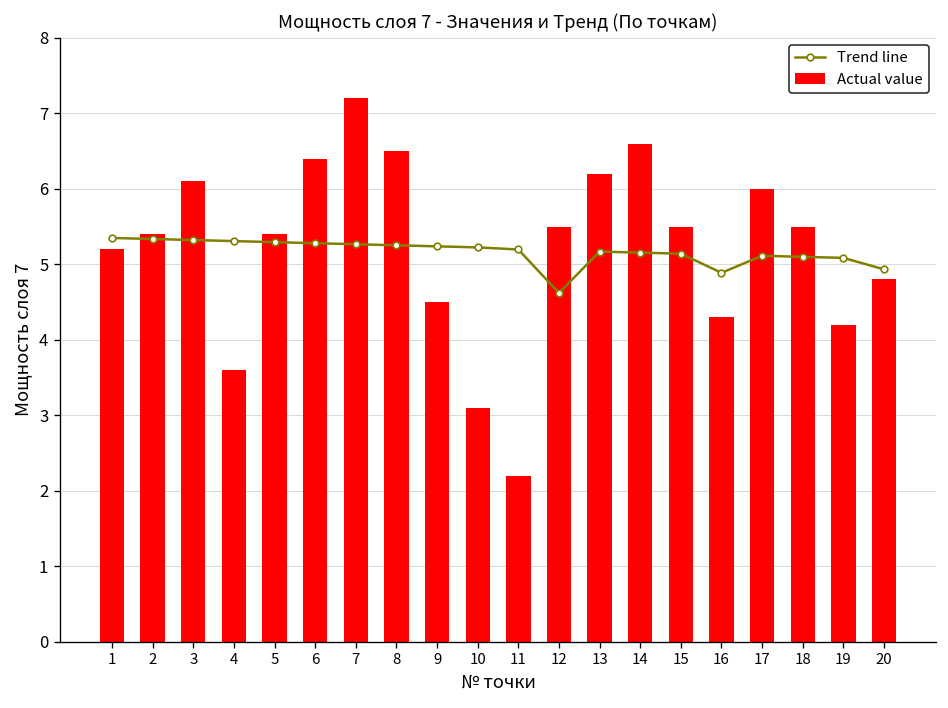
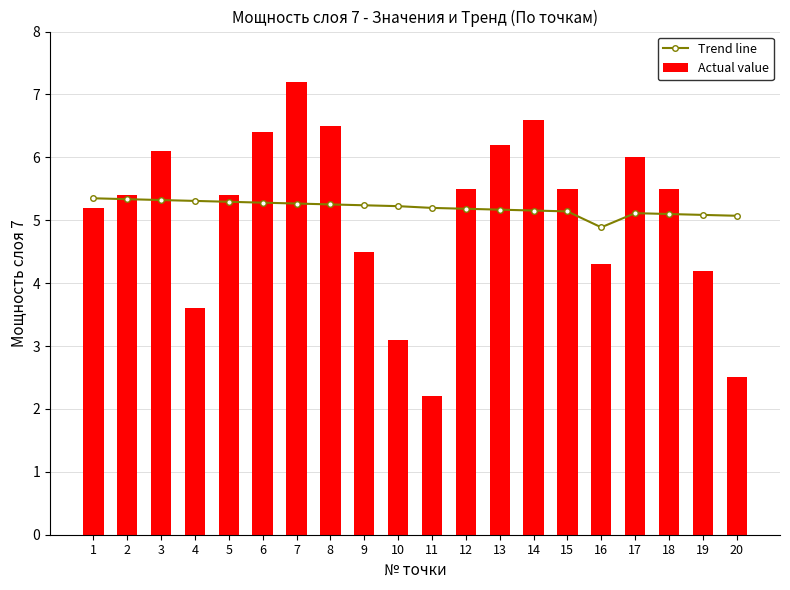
Trend line, 12: 4.6 -> 5.2
Actual value, 20: 4.8 -> 2.5
Trend line, 20: 4.9 -> 5.1
